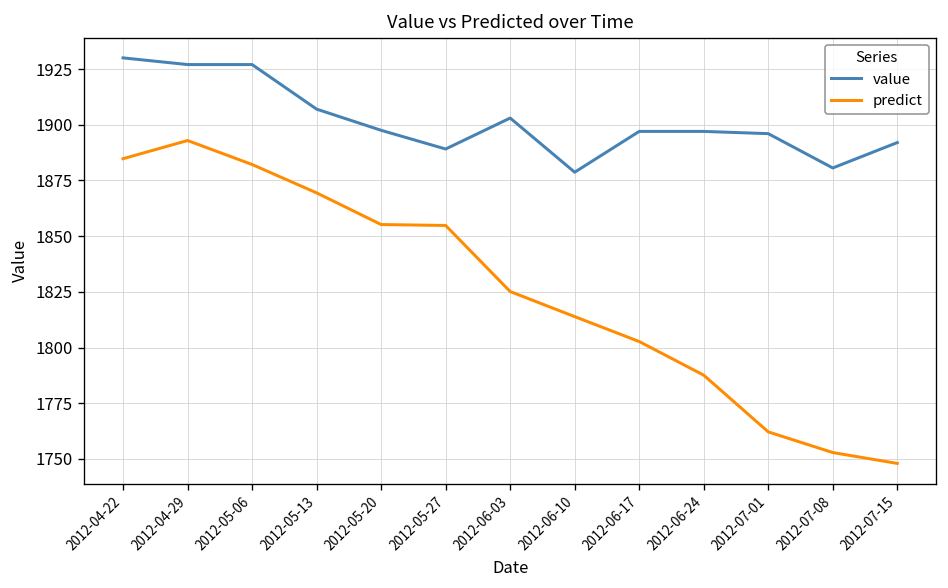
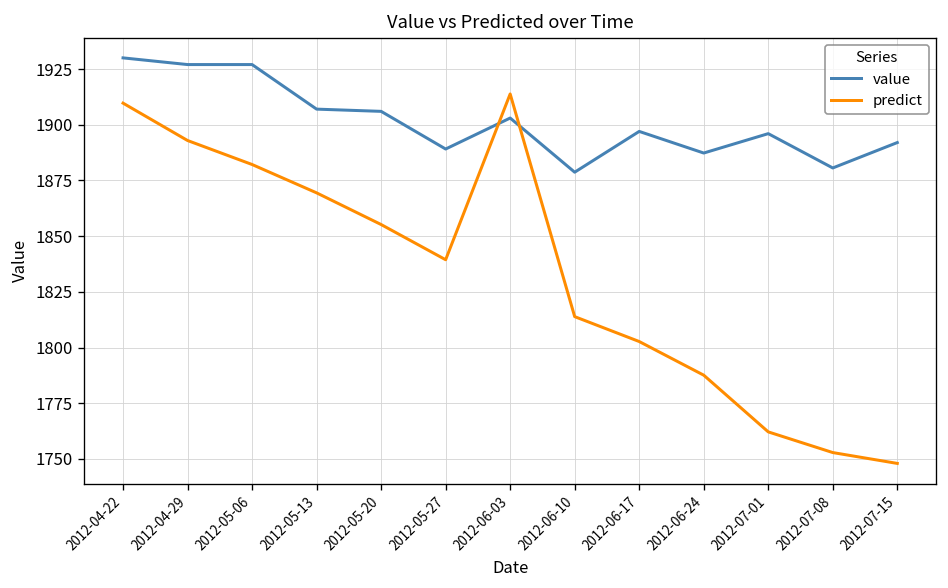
predict, 2012-04-22: 1885 -> 1910
value, 2012-05-20: 1898 -> 1906
predict, 2012-05-27: 1855 -> 1839
predict, 2012-06-03: 1825 -> 1914
value, 2012-06-24: 1897 -> 1887
